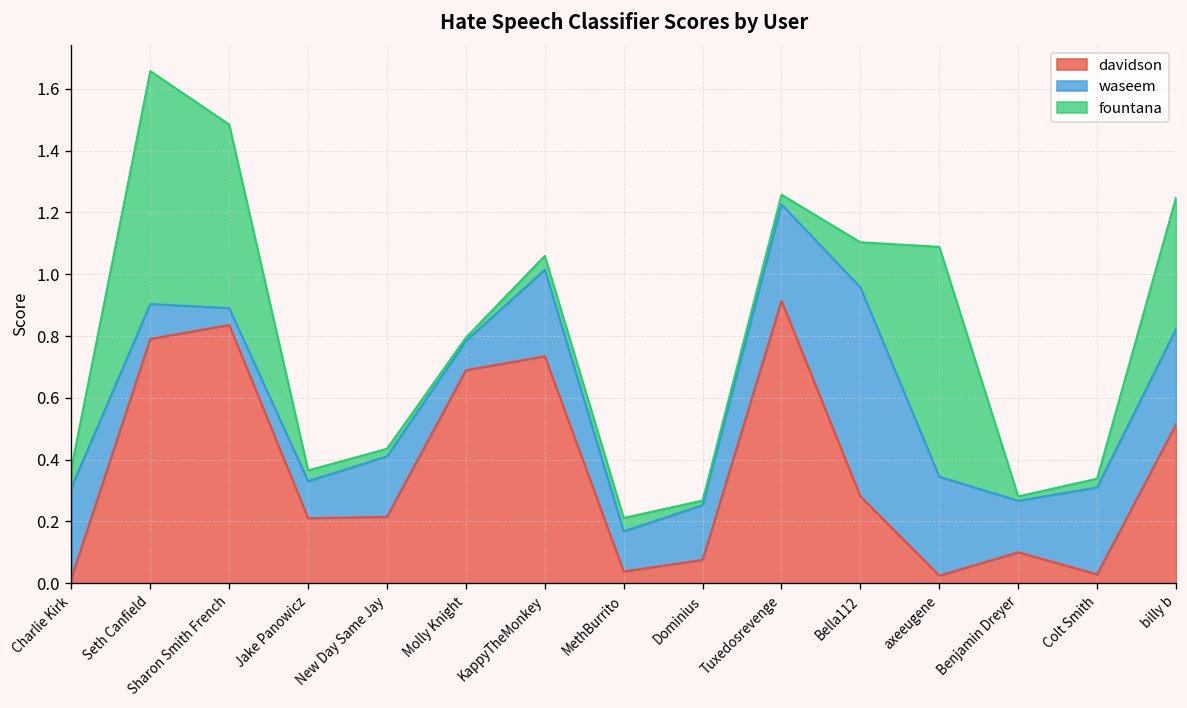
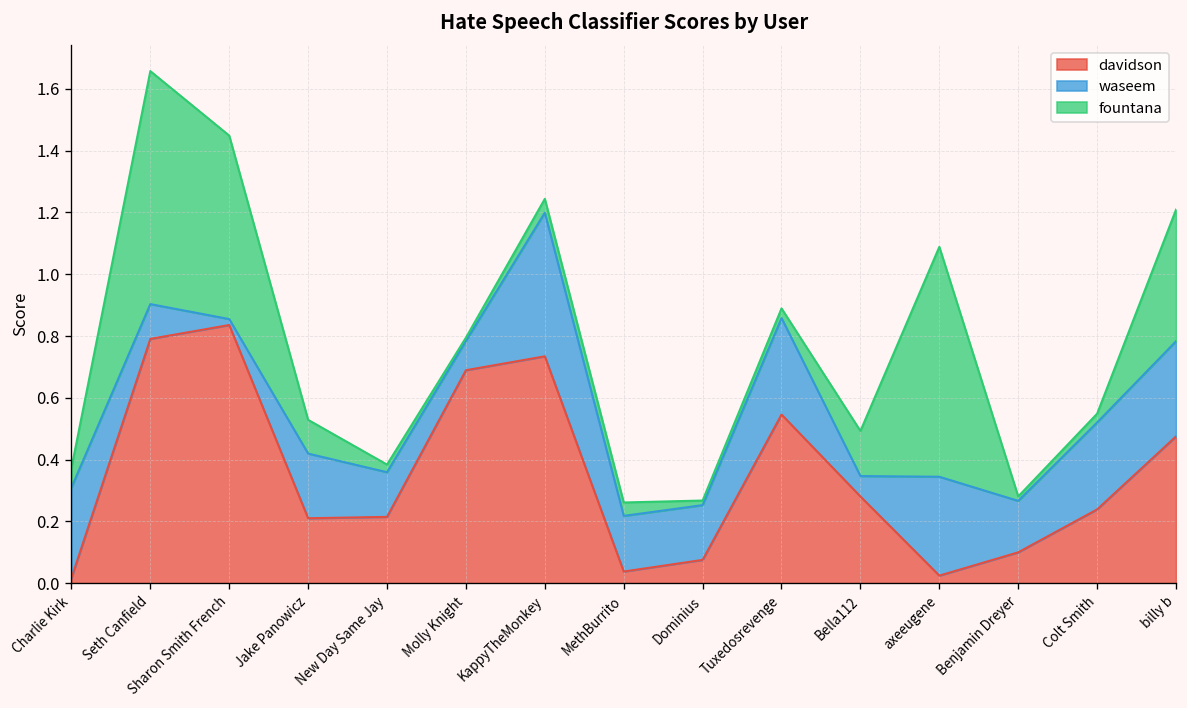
waseem, Sharon Smith French: 0.05 -> 0.02
waseem, Jake Panowicz: 0.12 -> 0.21
fountana, Jake Panowicz: 0.03 -> 0.11
waseem, New Day Same Jay: 0.20 -> 0.14
waseem, KappyTheMonkey: 0.28 -> 0.46
waseem, MethBurrito: 0.13 -> 0.18
davidson, Tuxedosrevenge: 0.91 -> 0.55
waseem, Bella112: 0.68 -> 0.07
davidson, Colt Smith: 0.03 -> 0.24
davidson, billy b: 0.51 -> 0.48
